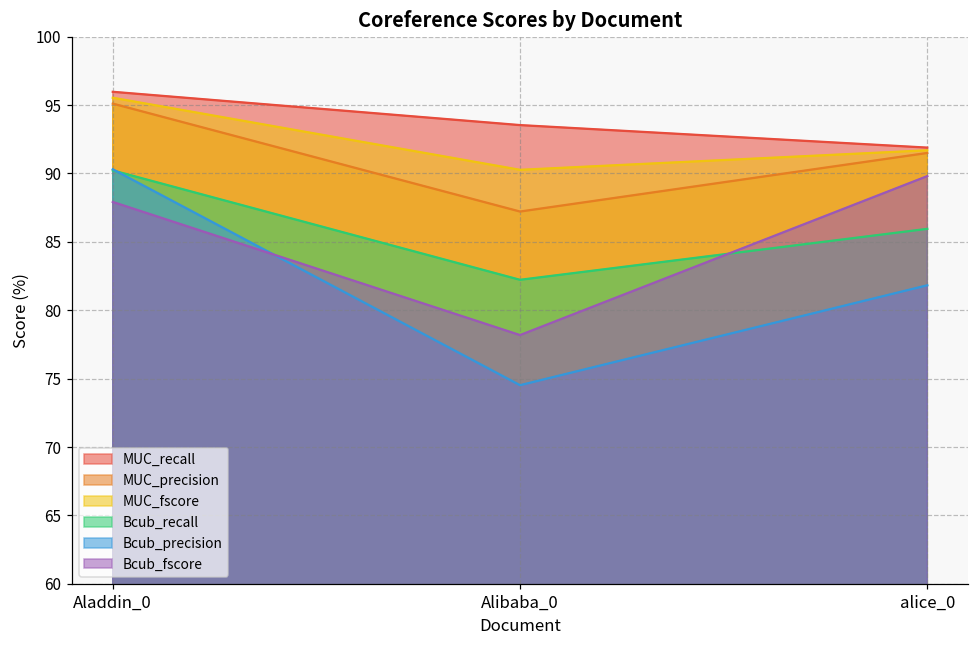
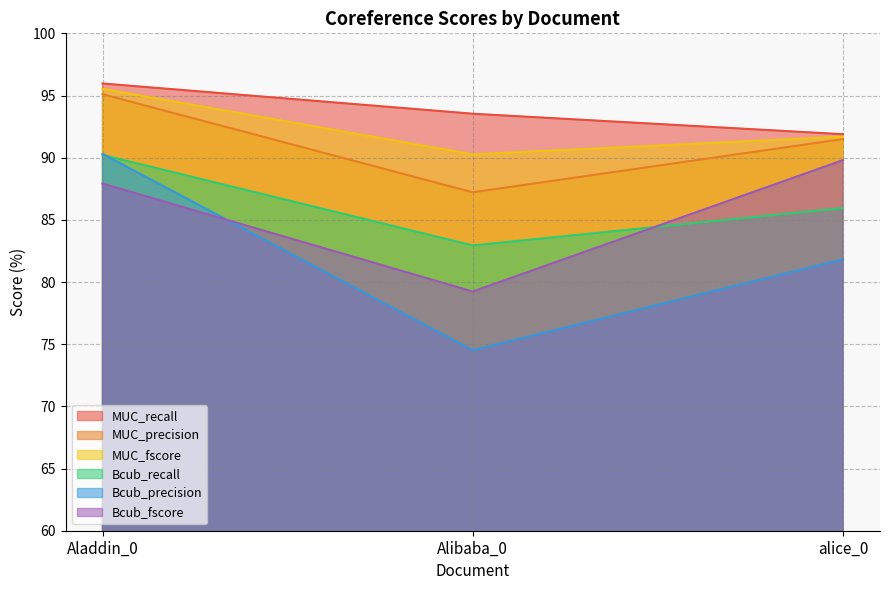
Bcub_recall, Alibaba_0: 82.2 -> 82.9
Bcub_fscore, Alibaba_0: 78.2 -> 79.2
